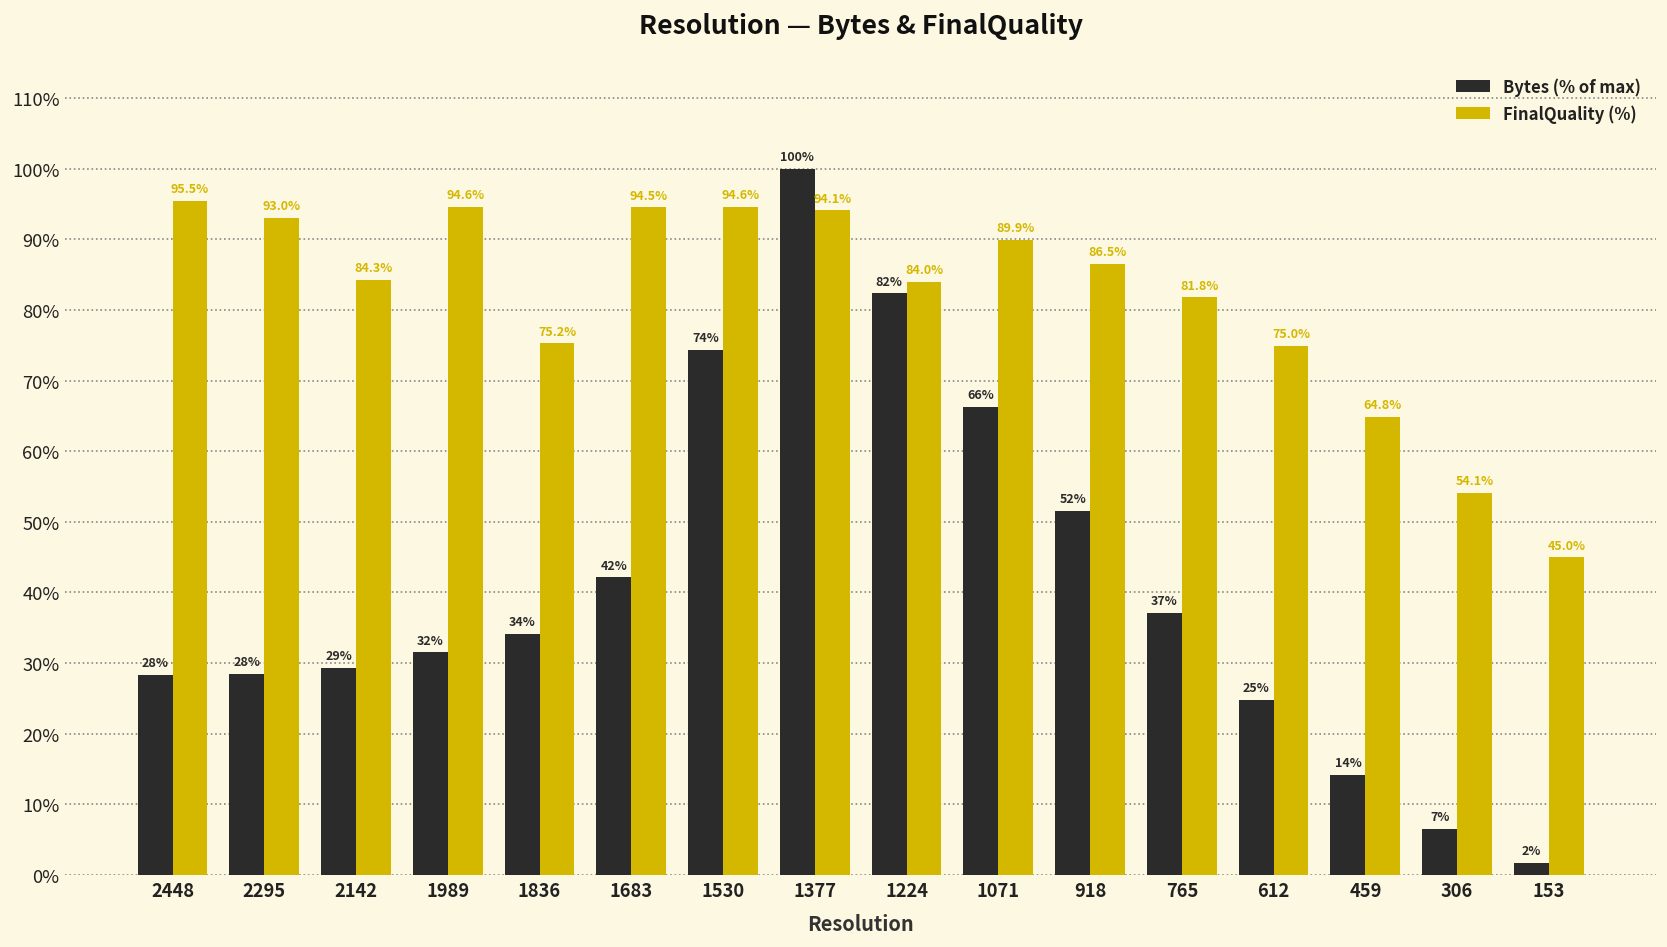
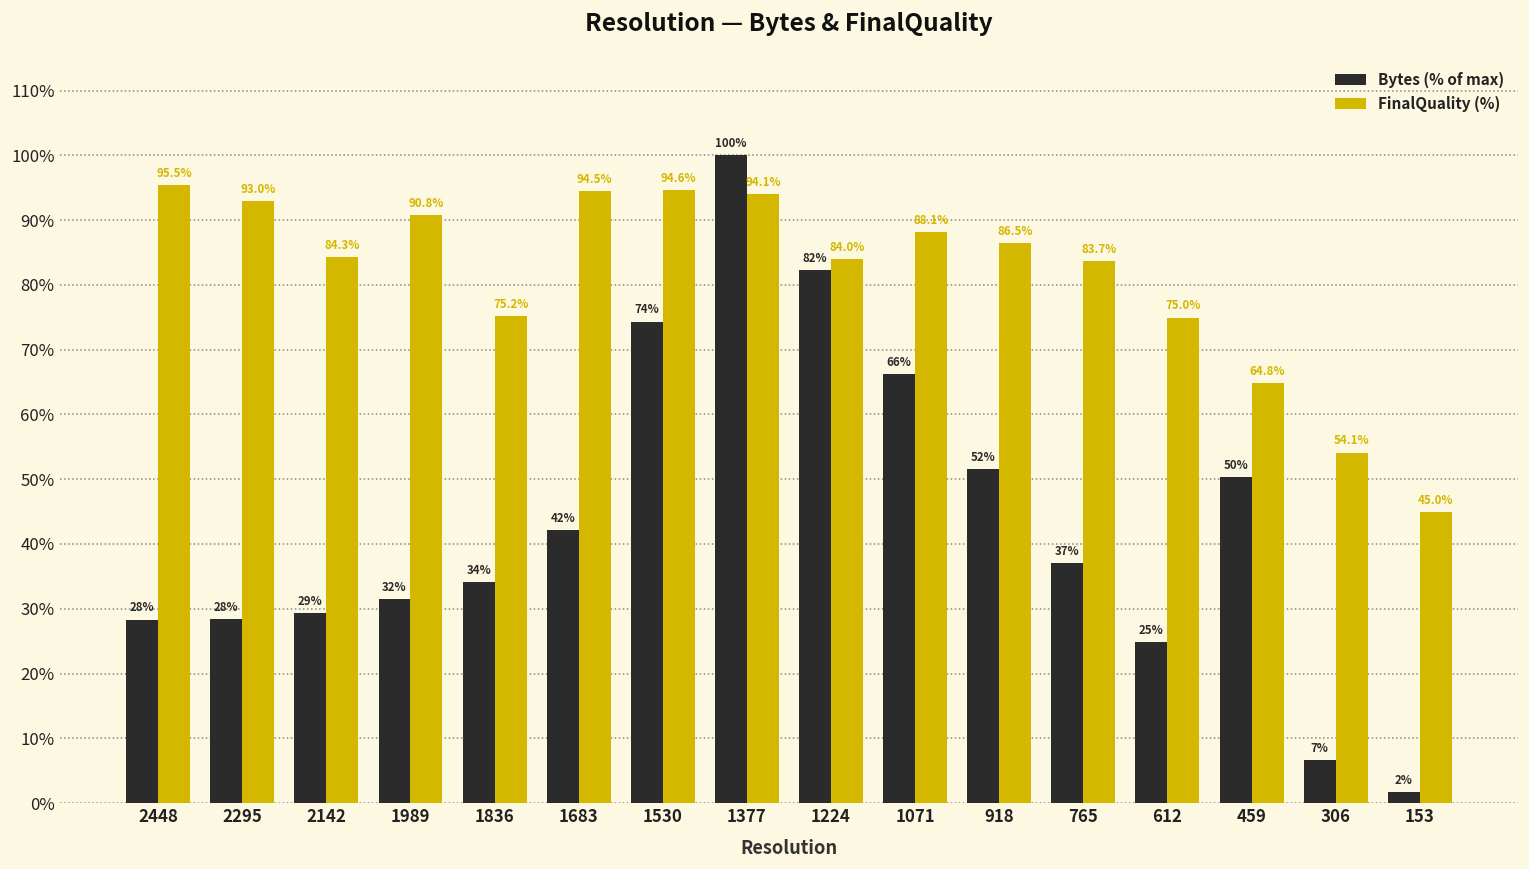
FinalQuality (%), 1989: 94.6% -> 90.8%
FinalQuality (%), 1071: 89.9% -> 88.1%
FinalQuality (%), 765: 81.8% -> 83.7%
Bytes (% of max), 459: 14% -> 50%
